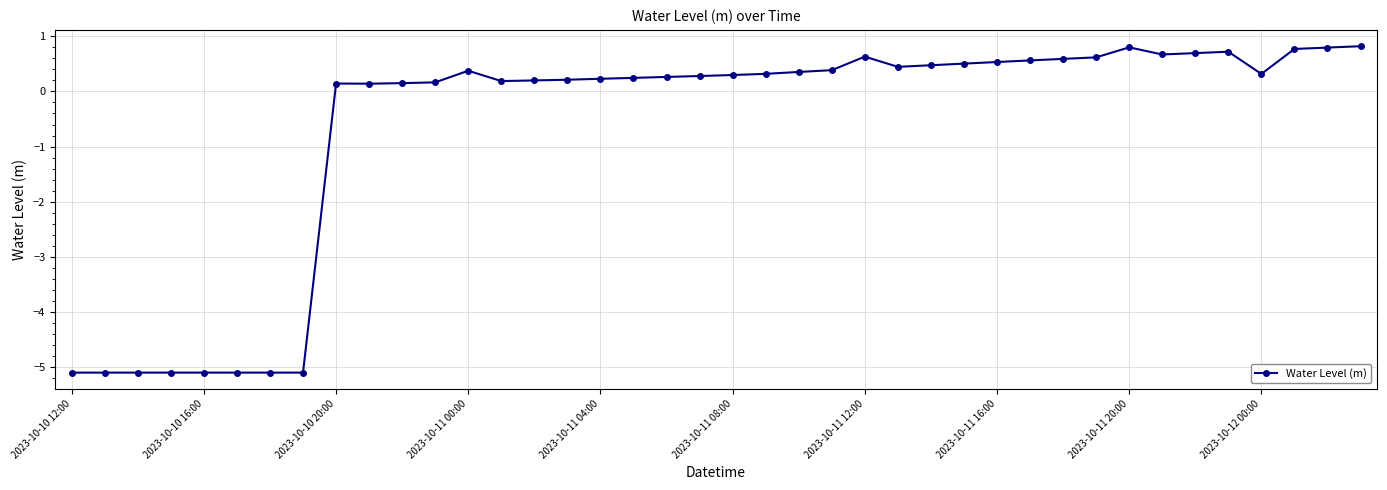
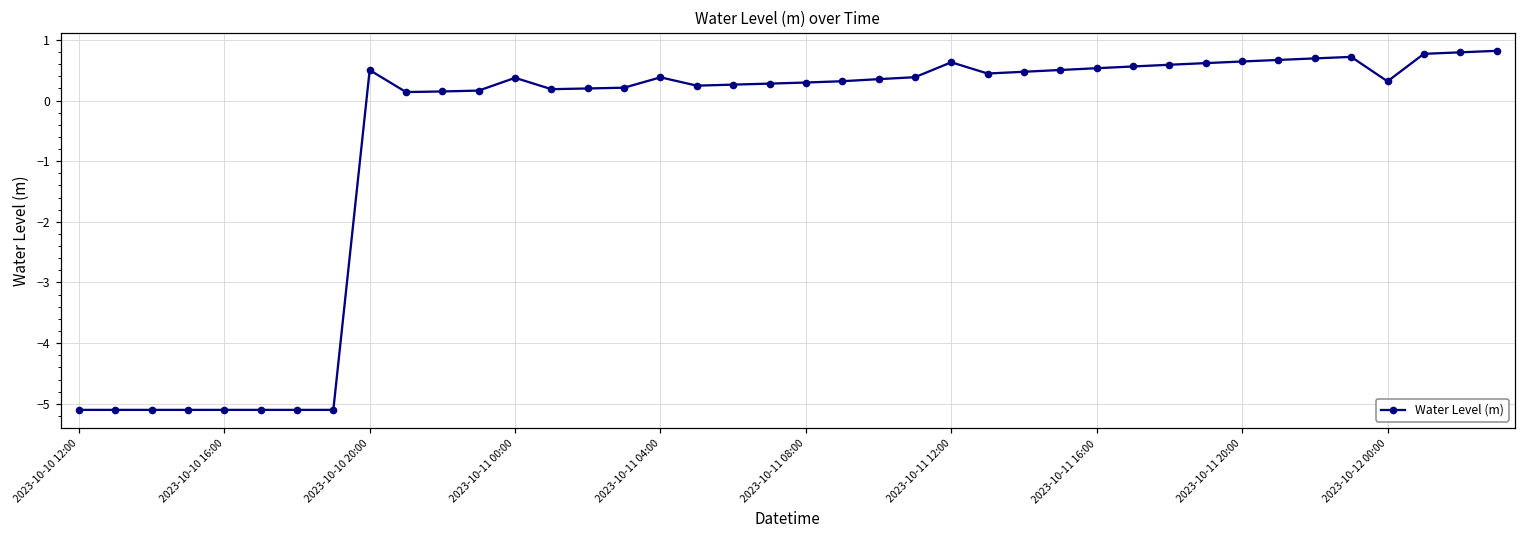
2023-10-10 20:00: 0.1 -> 0.5
2023-10-11 04:00: 0.2 -> 0.4
2023-10-11 20:00: 0.8 -> 0.6
